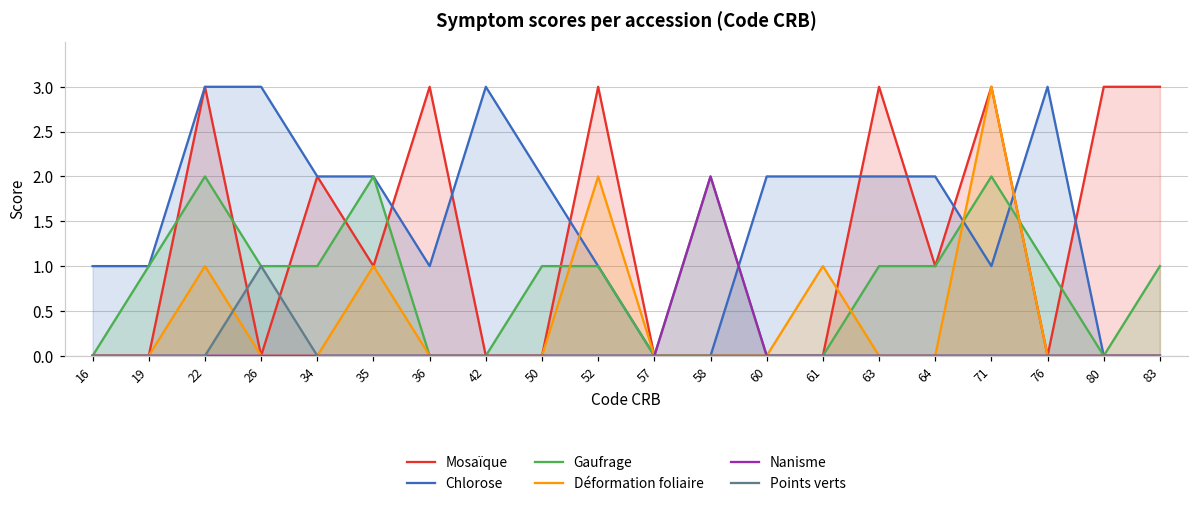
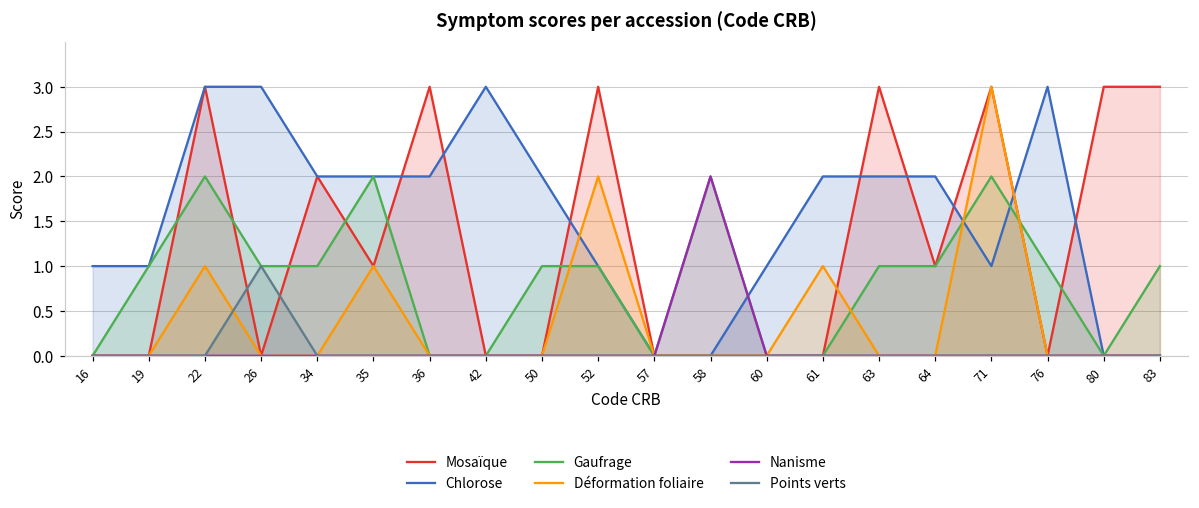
Chlorose, 36: 1 -> 2
Chlorose, 60: 2 -> 1
